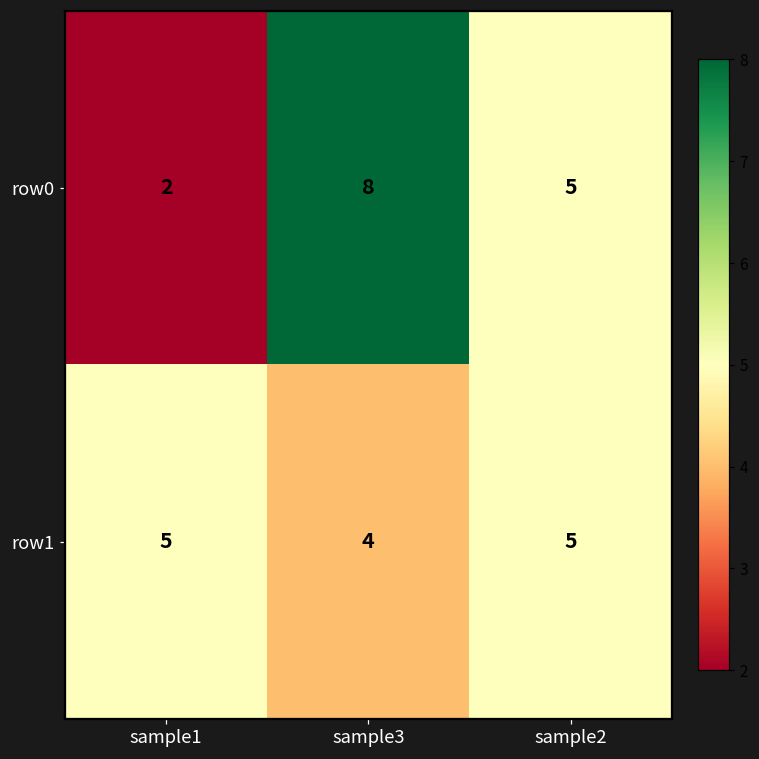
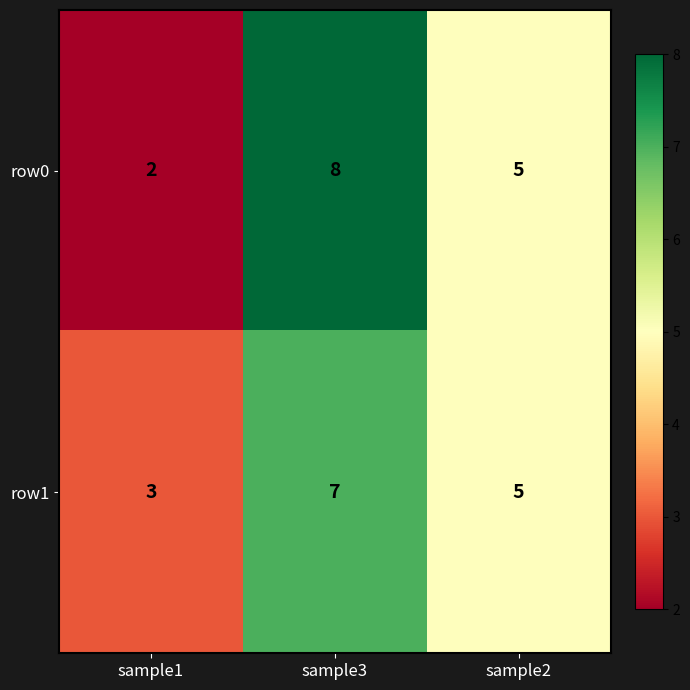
row1, sample1: 5 -> 3
row1, sample3: 4 -> 7
